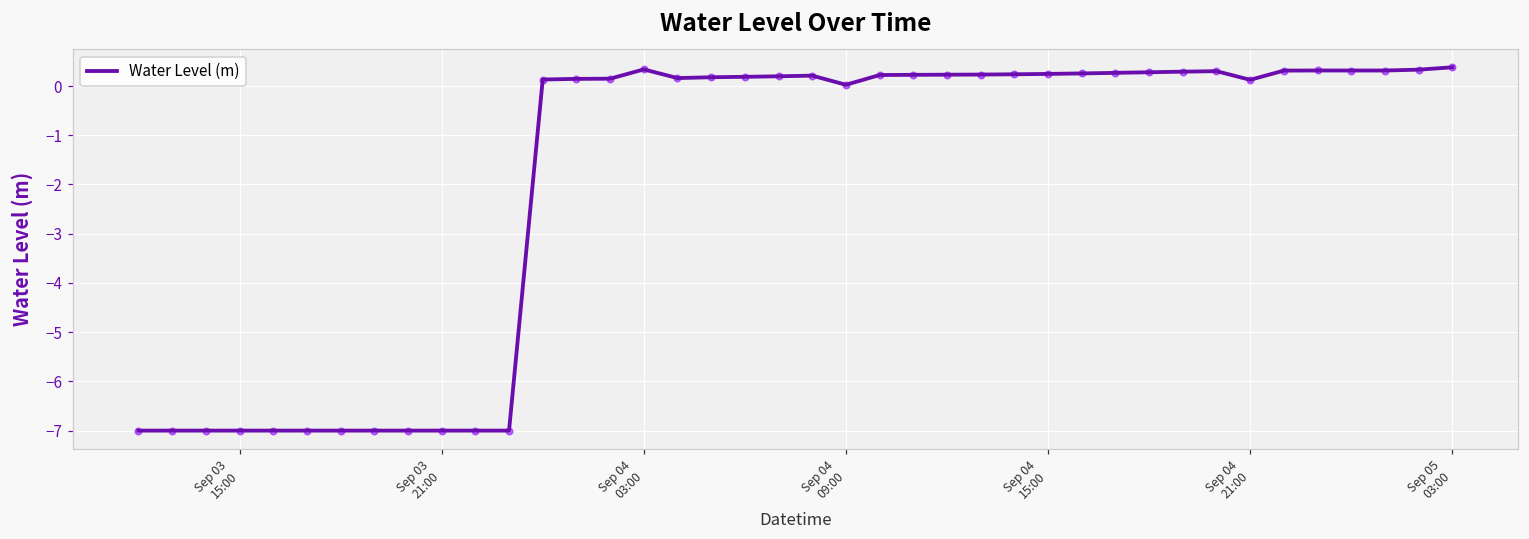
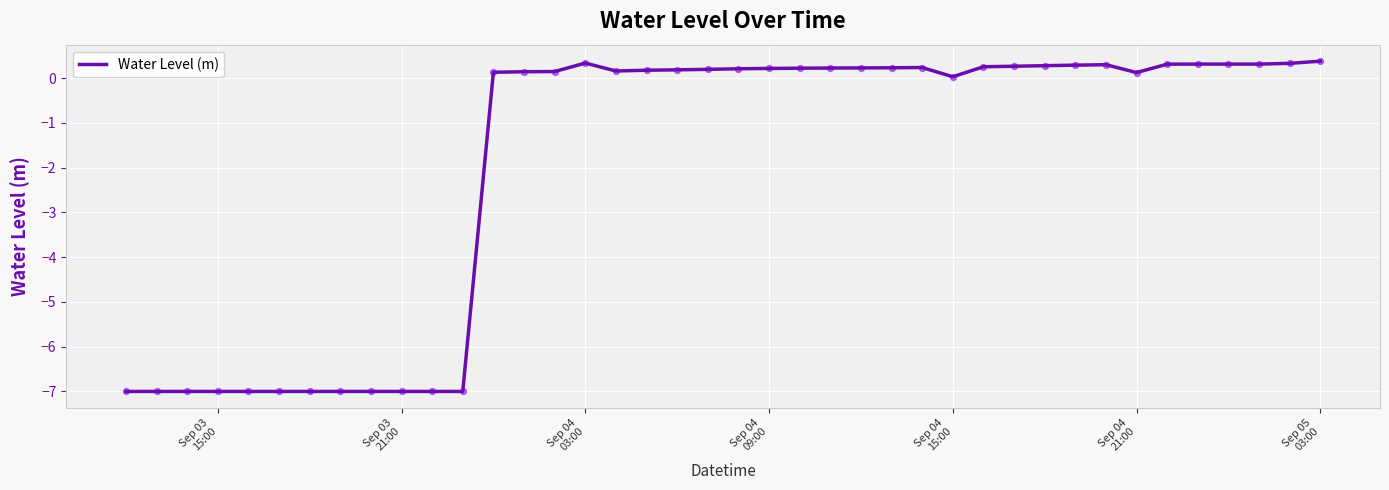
Sep 04 09:00: 0.0 -> 0.2
Sep 04 15:00: 0.2 -> 0.0
